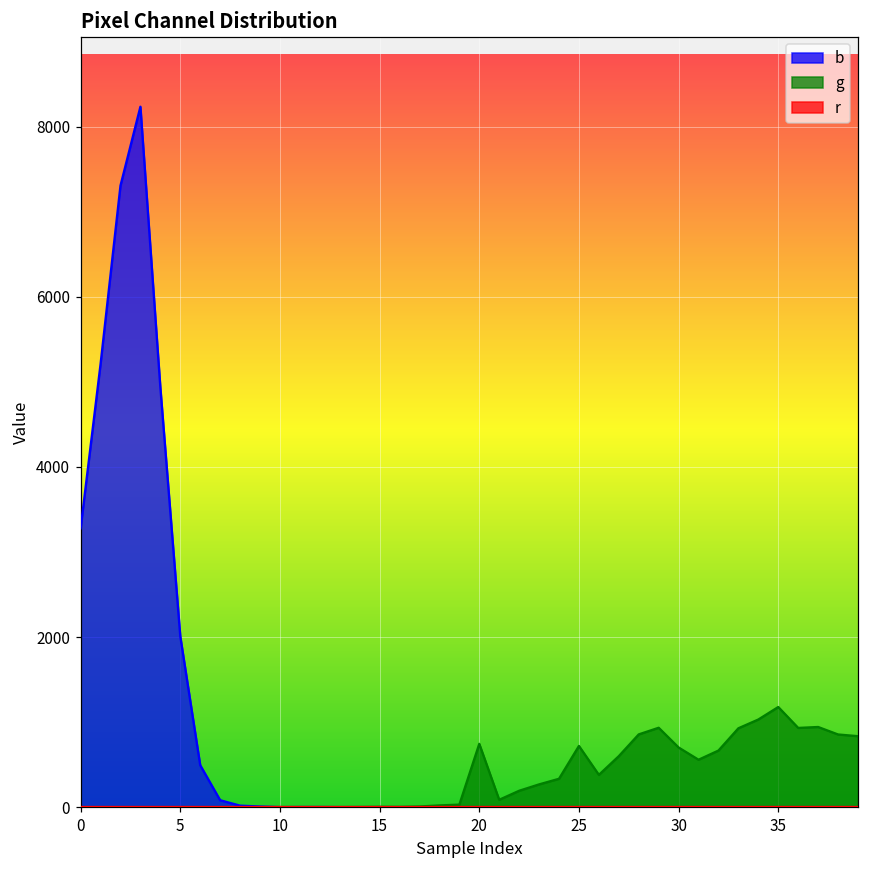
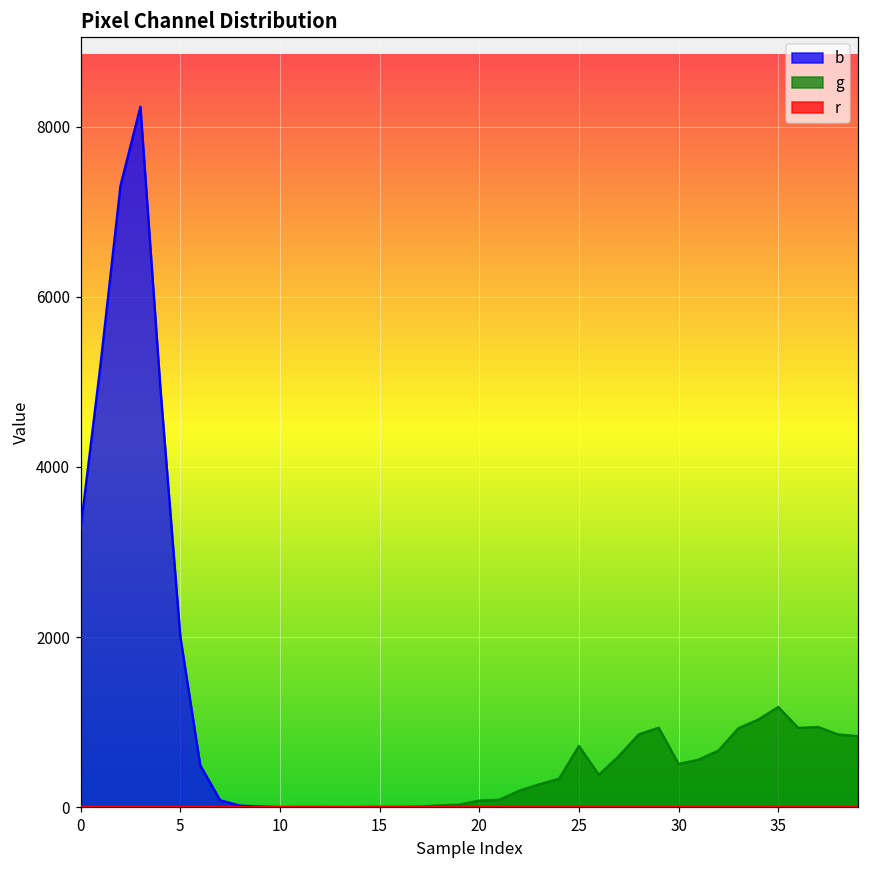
g, 20: 700 -> 100
g, 30: 700 -> 500
